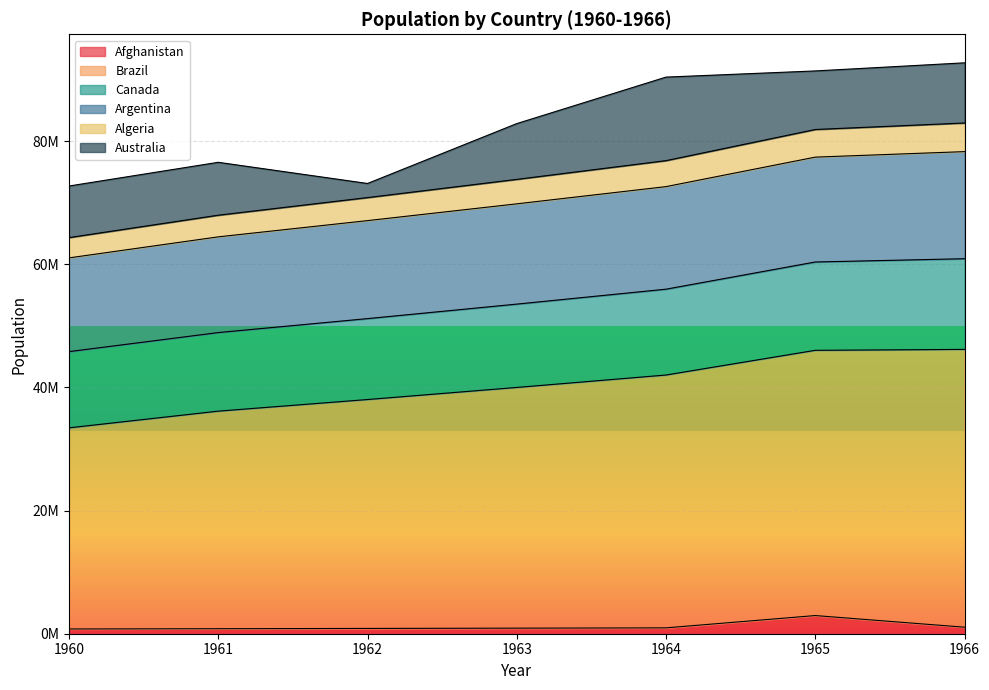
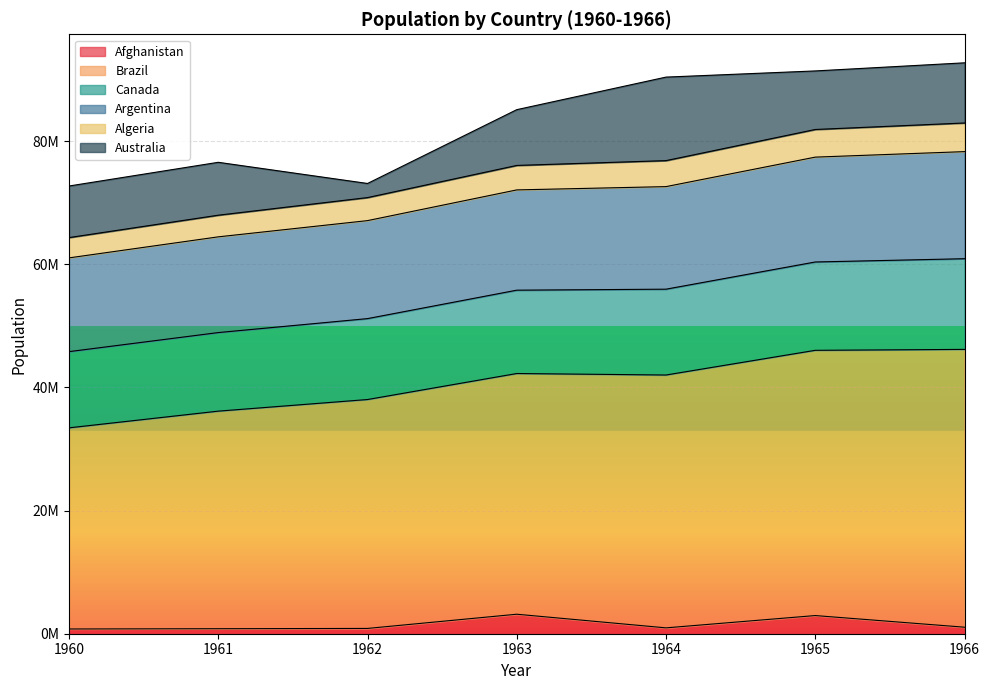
Afghanistan, 1963: 1000000 -> 3000000
